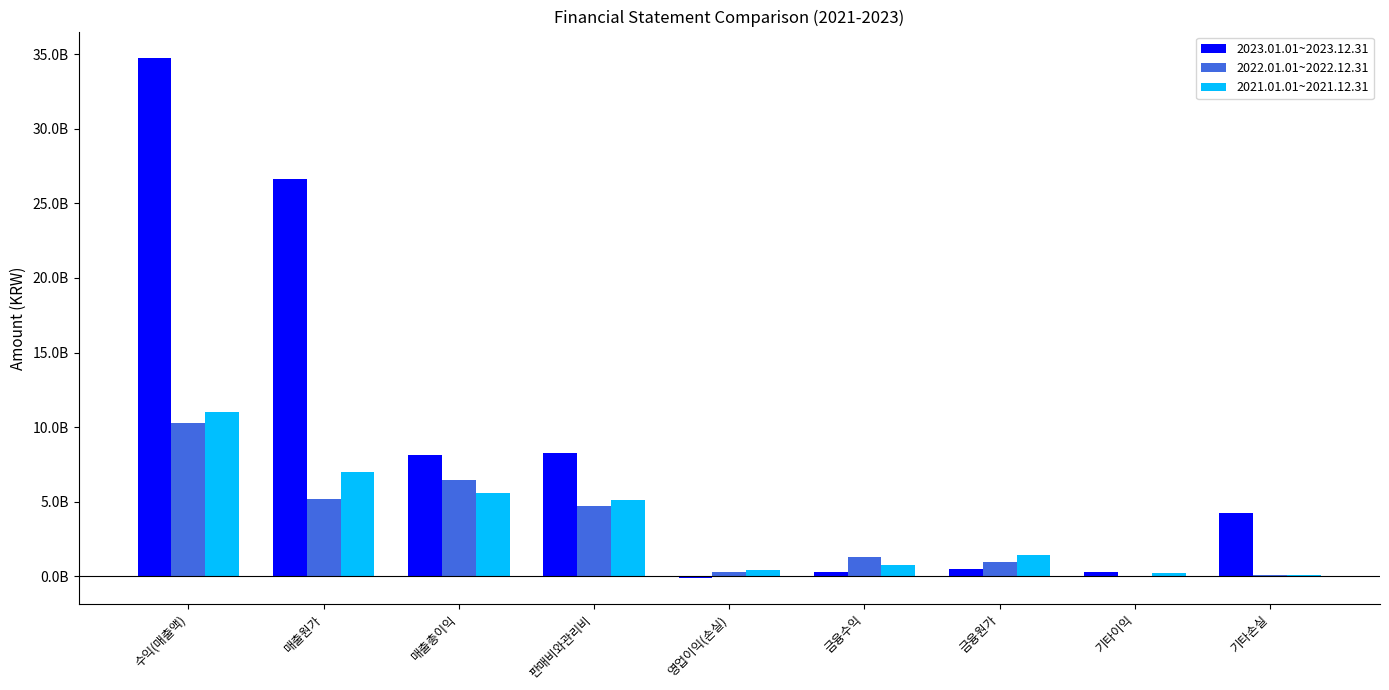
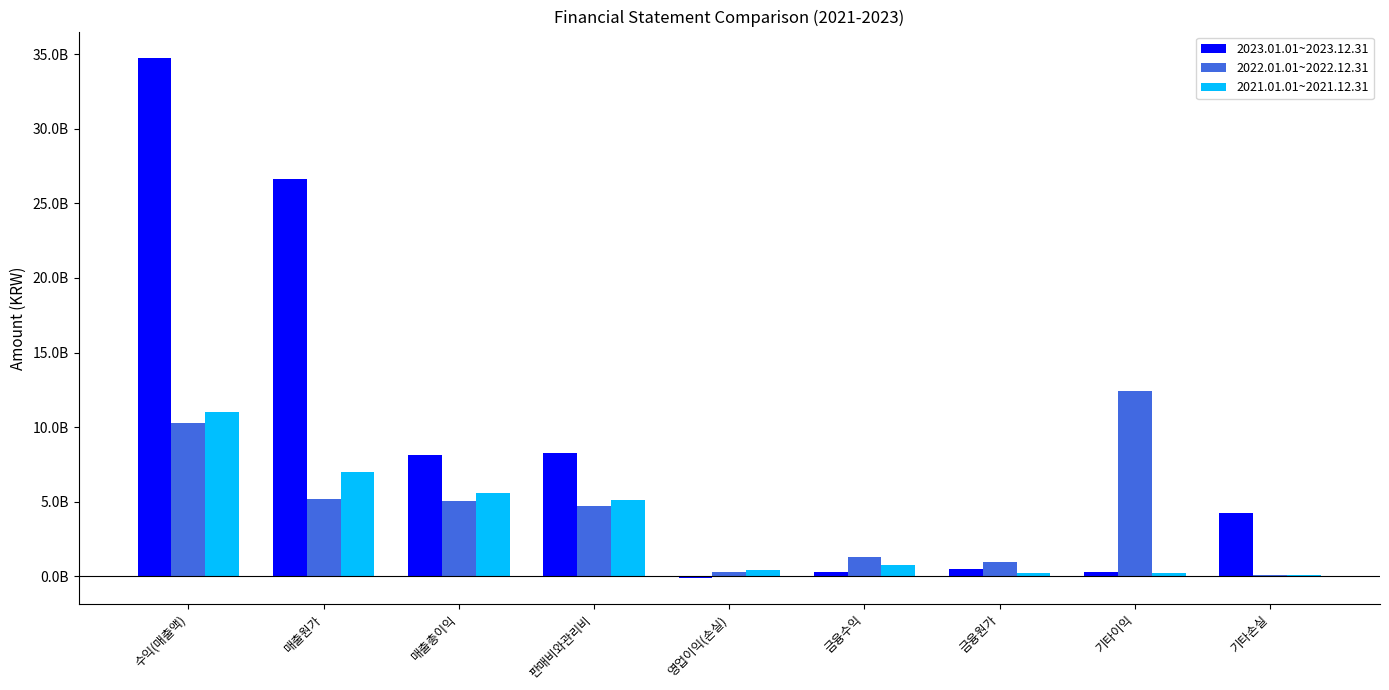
2022.01.01~2022.12.31, 매출총이익: 6500000000 -> 5100000000
2021.01.01~2021.12.31, 금융원가: 1400000000 -> 200000000
2022.01.01~2022.12.31, 기타이익: 0 -> 12400000000
